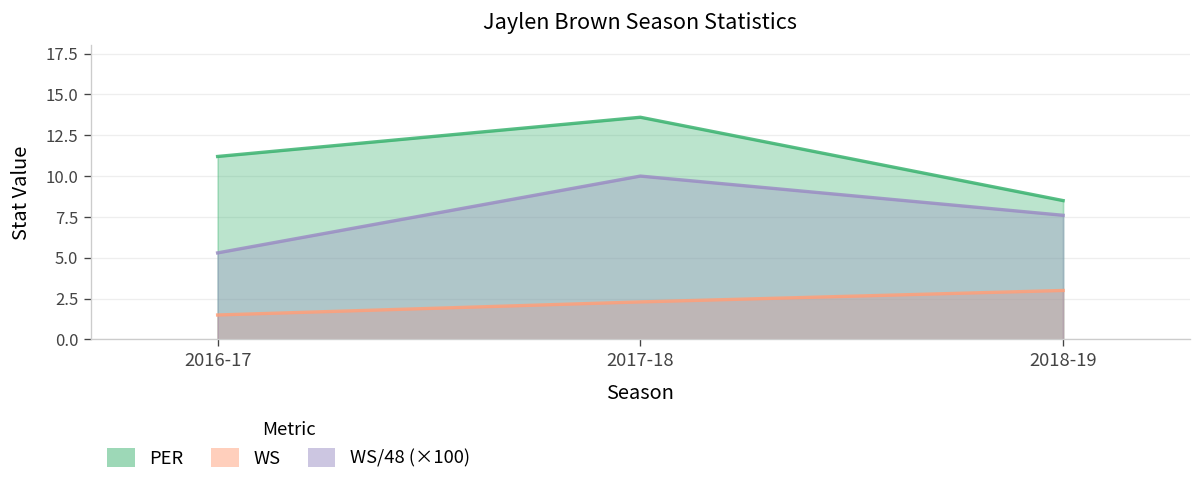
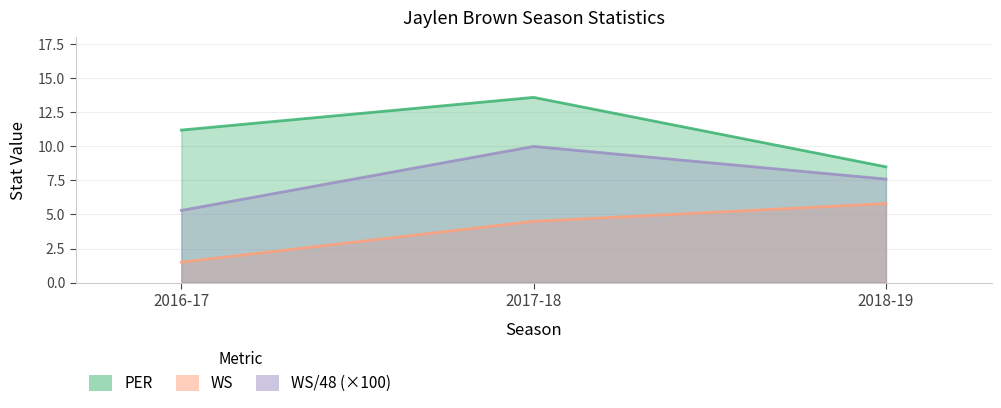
WS, 2017-18: 2.3 -> 4.5
WS, 2018-19: 3.0 -> 5.8
